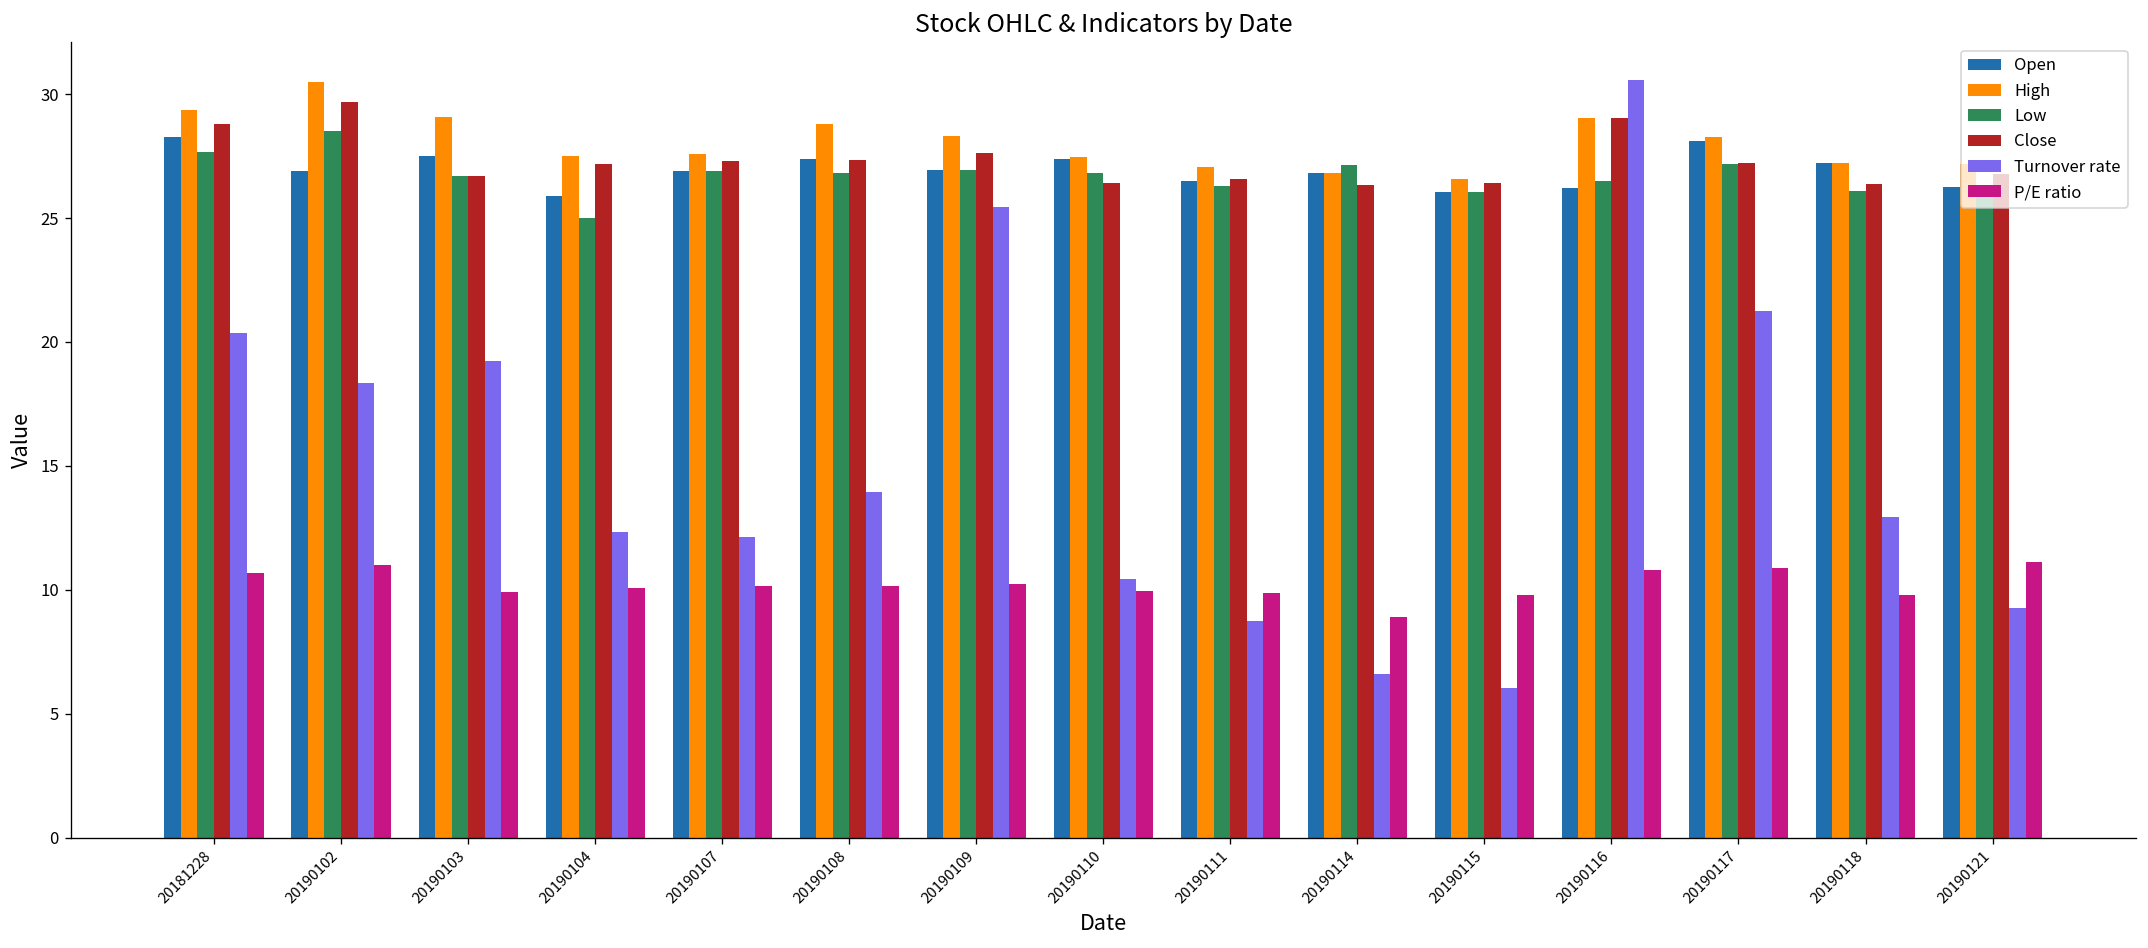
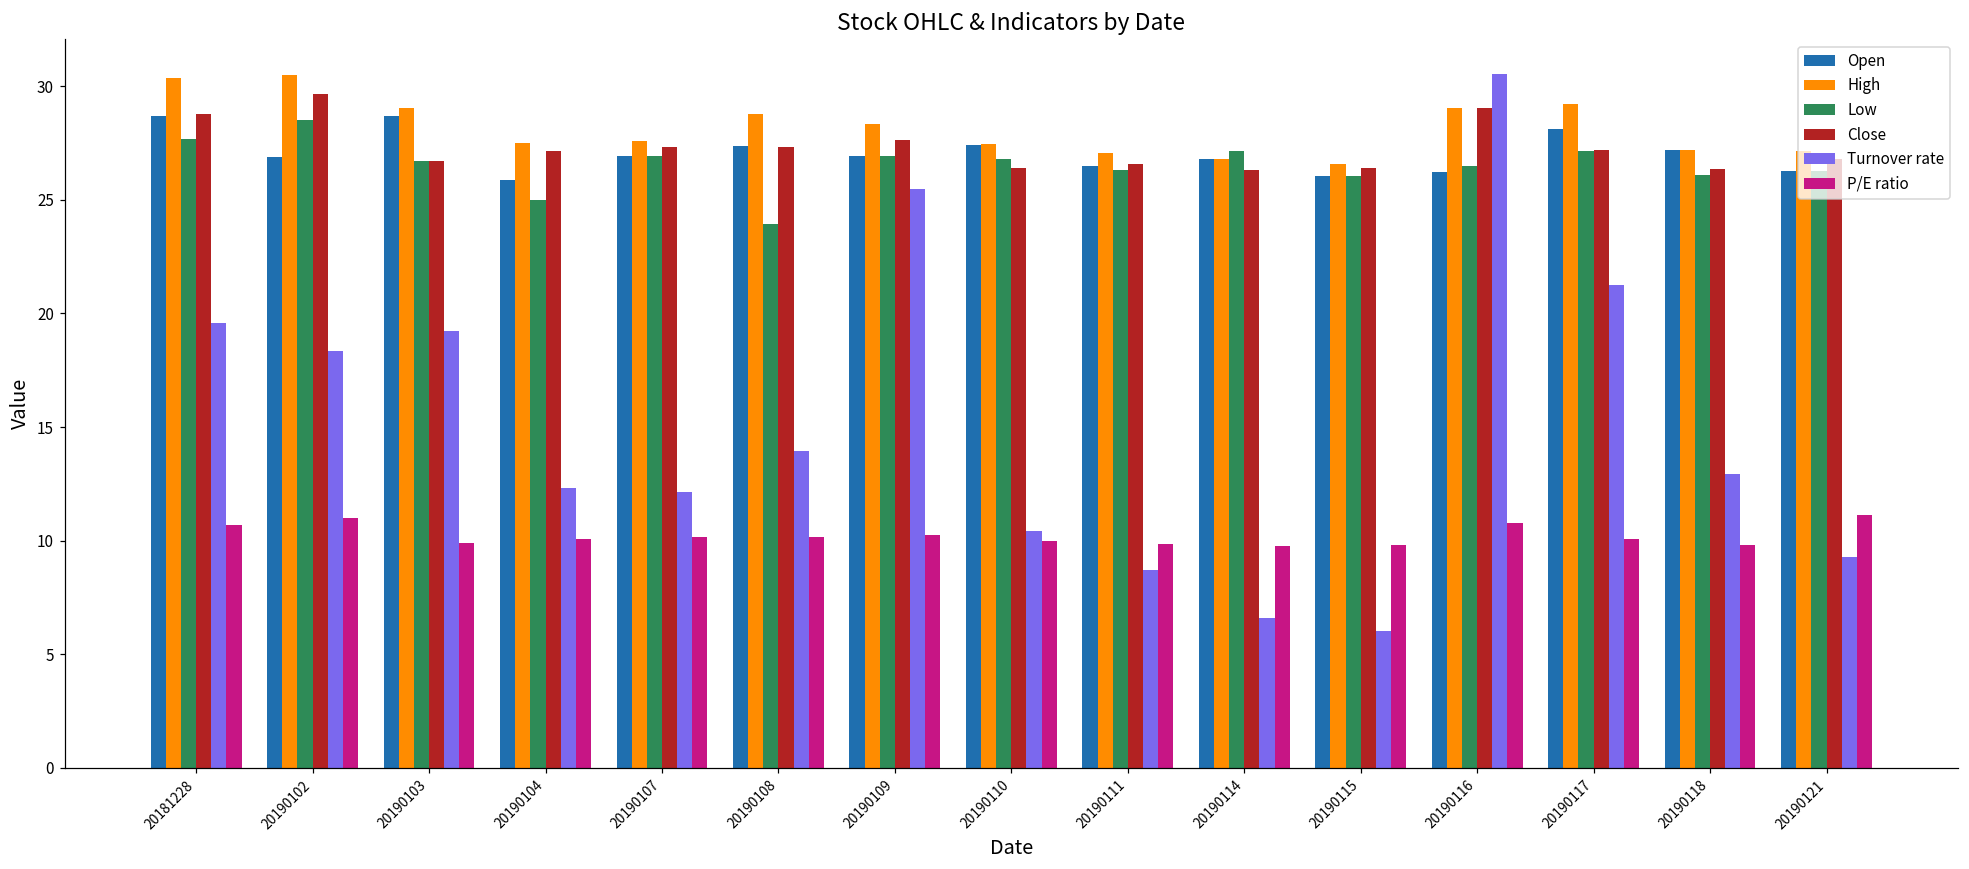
Open, 20181228: 28.3 -> 28.7
High, 20181228: 29.4 -> 30.4
Turnover rate, 20181228: 20.4 -> 19.6
Open, 20190103: 27.5 -> 28.7
Low, 20190108: 26.8 -> 23.9
P/E ratio, 20190114: 8.9 -> 9.8
High, 20190117: 28.3 -> 29.2
P/E ratio, 20190117: 10.9 -> 10.1
